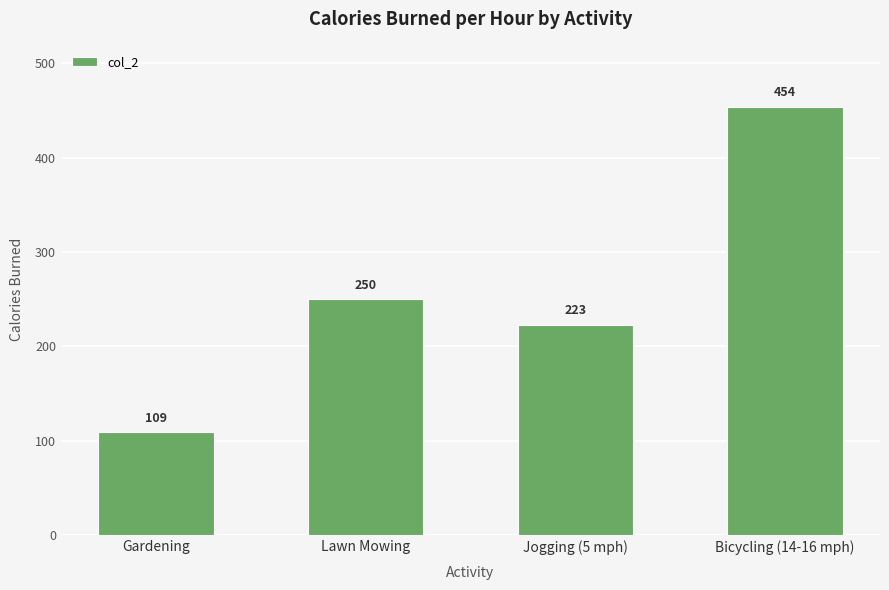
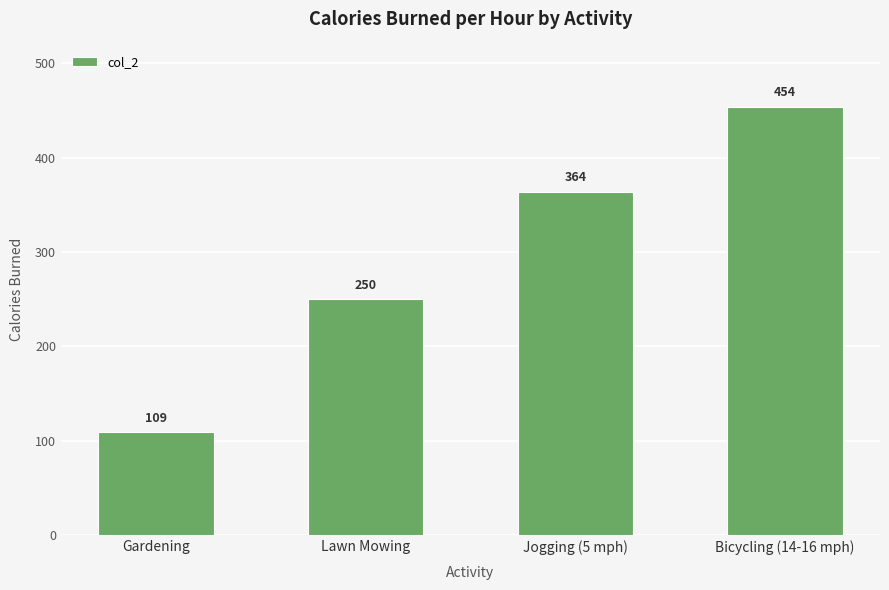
Jogging (5 mph): 223 -> 364
